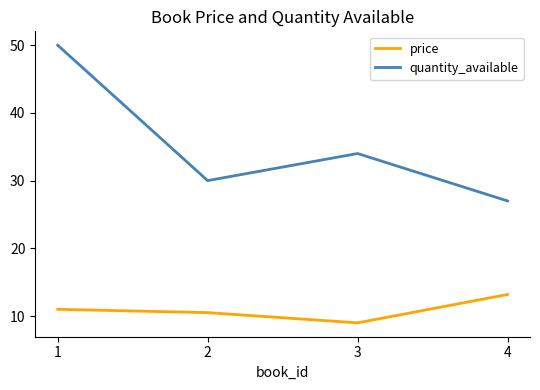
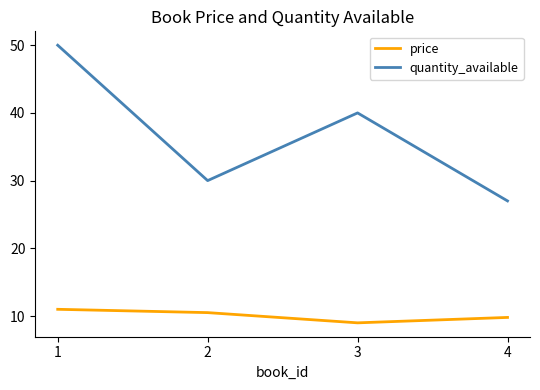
quantity_available, 3: 34 -> 40
price, 4: 13 -> 10
